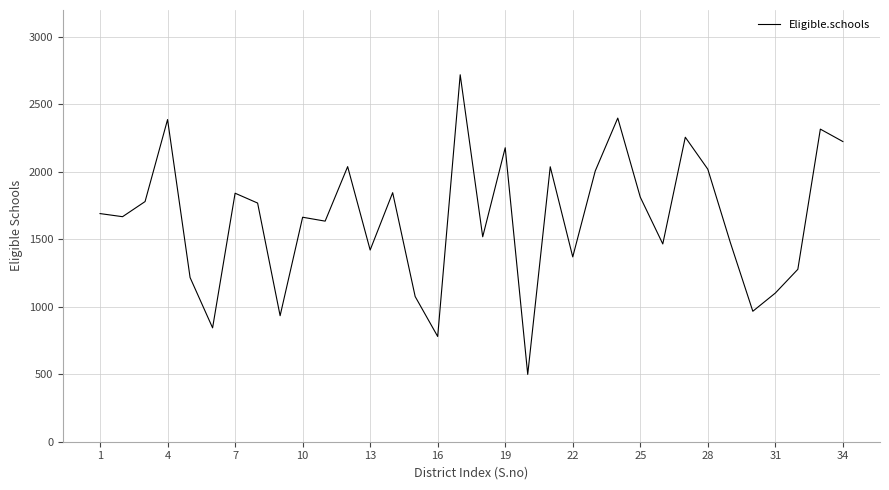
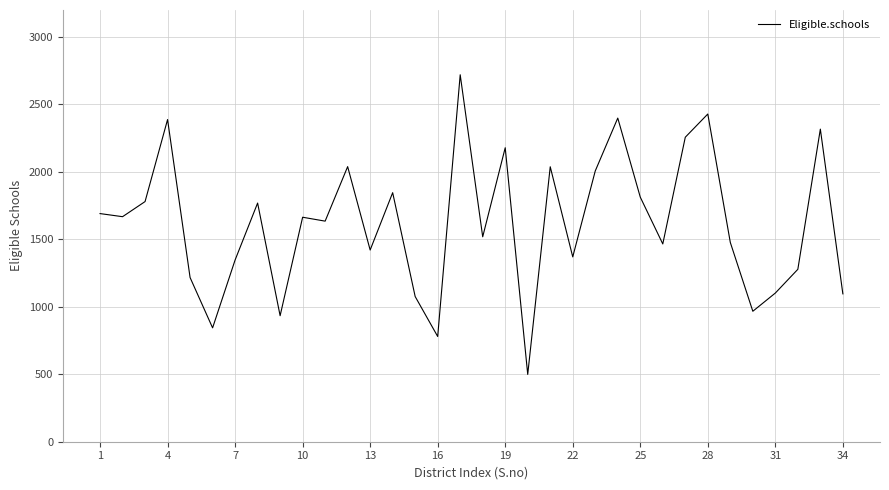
7: 1840 -> 1350
28: 2020 -> 2430
34: 2230 -> 1100
